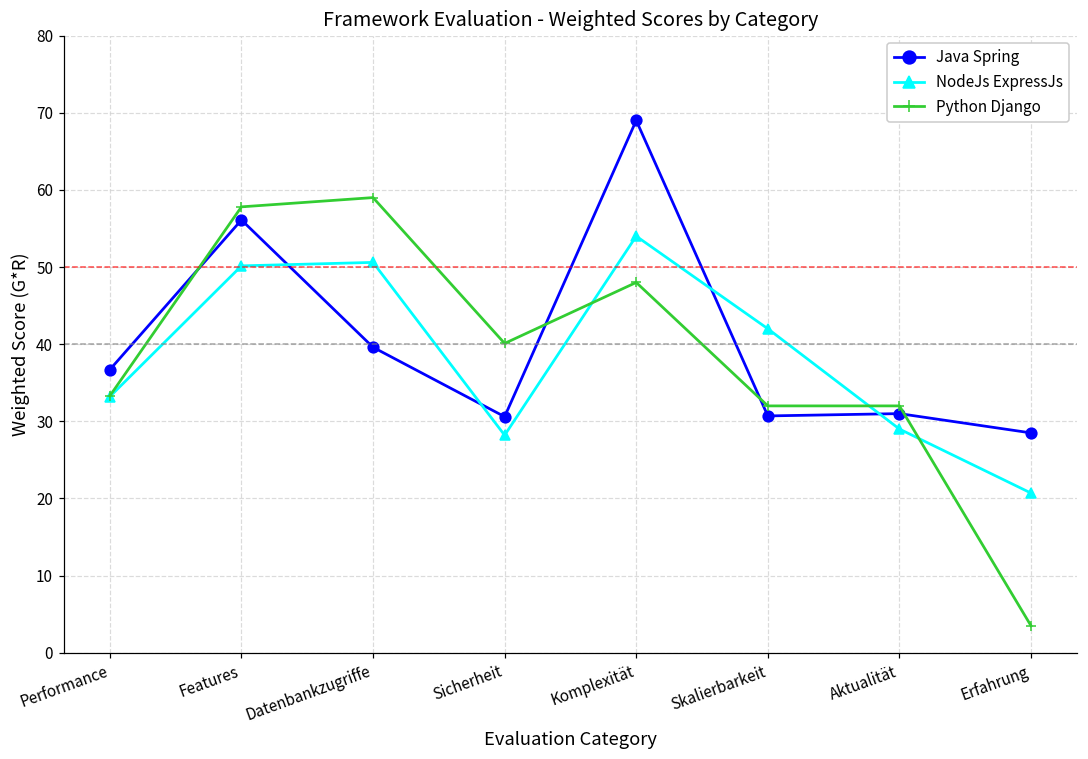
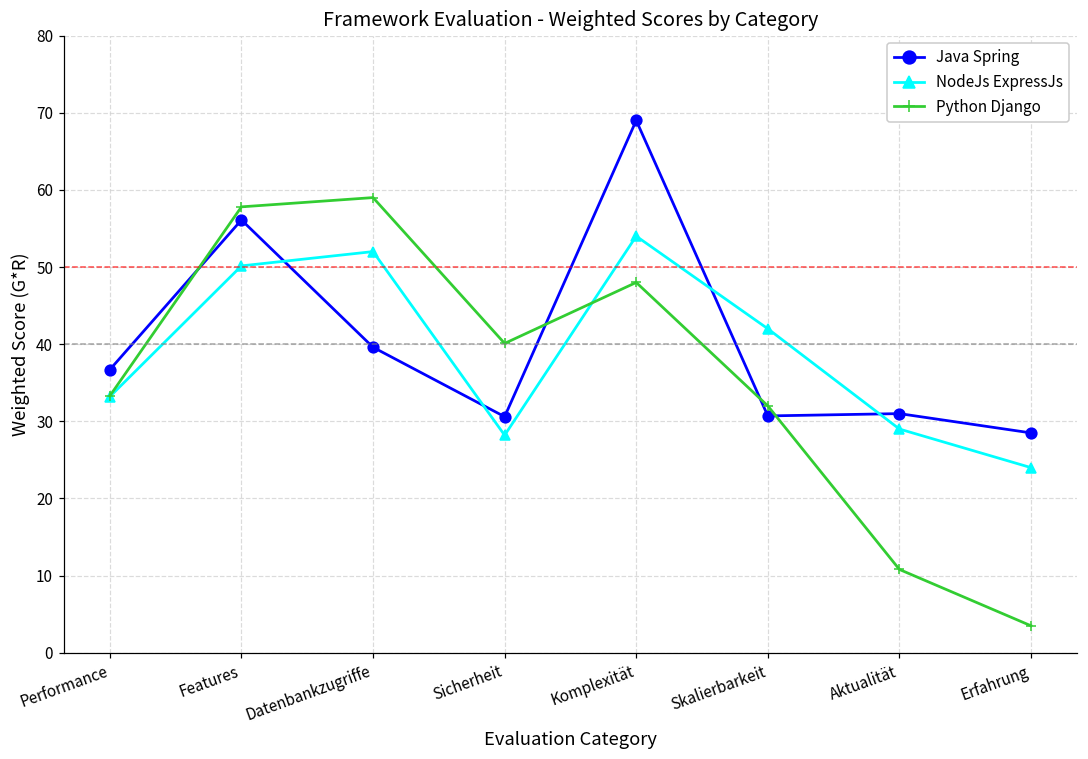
NodeJs ExpressJs, Datenbankzugriffe: 51 -> 52
Python Django, Aktualität: 32 -> 11
NodeJs ExpressJs, Erfahrung: 21 -> 24
